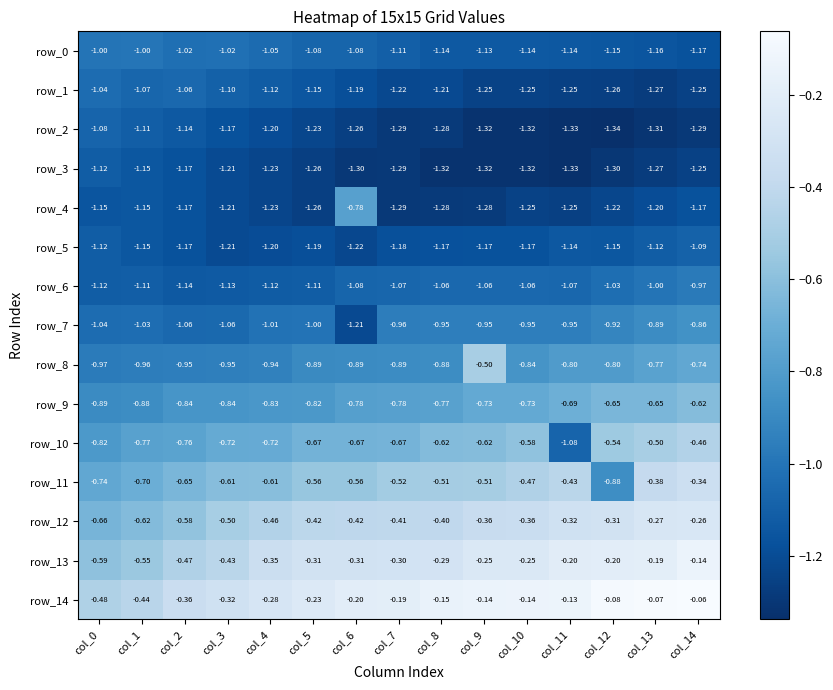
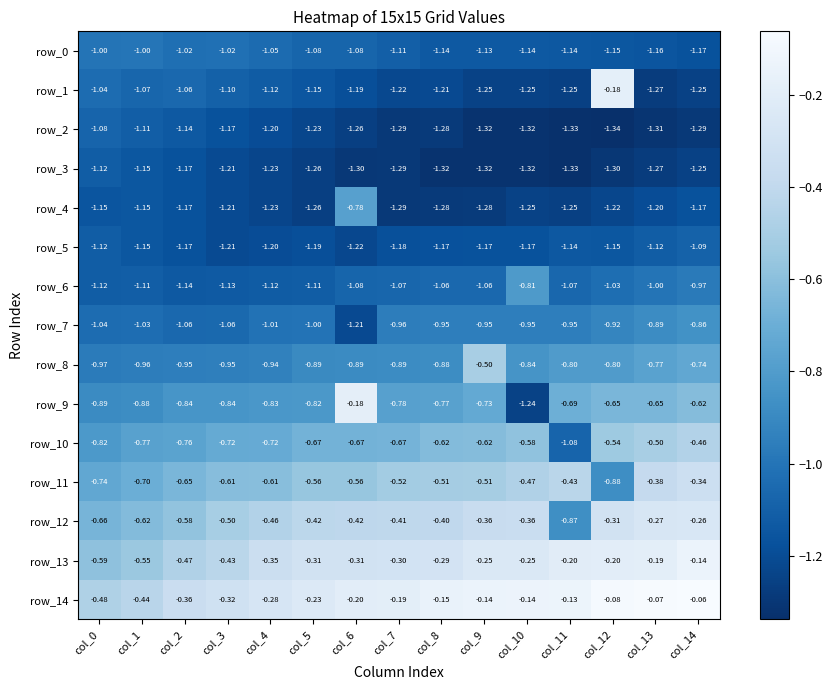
row_1, col_12: -1.26 -> -0.18
row_6, col_10: -1.06 -> -0.81
row_9, col_6: -0.78 -> -0.18
row_9, col_10: -0.73 -> -1.24
row_12, col_11: -0.32 -> -0.87
